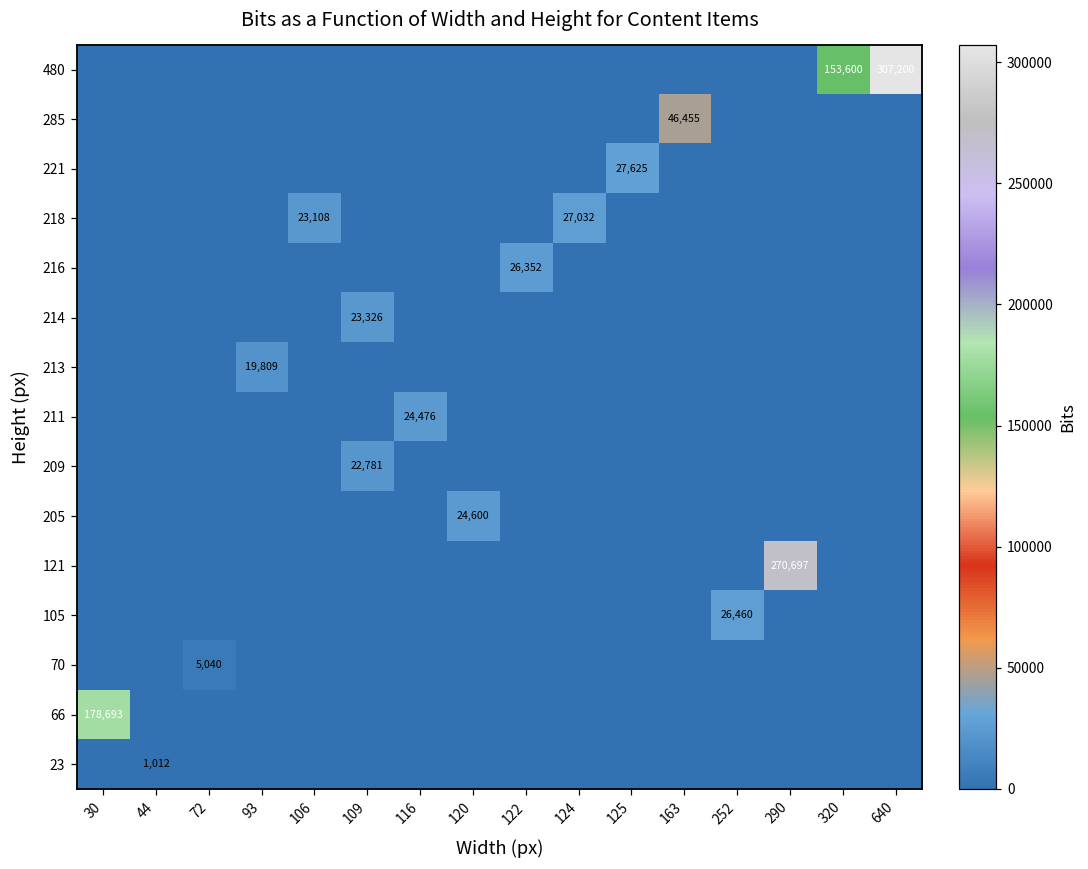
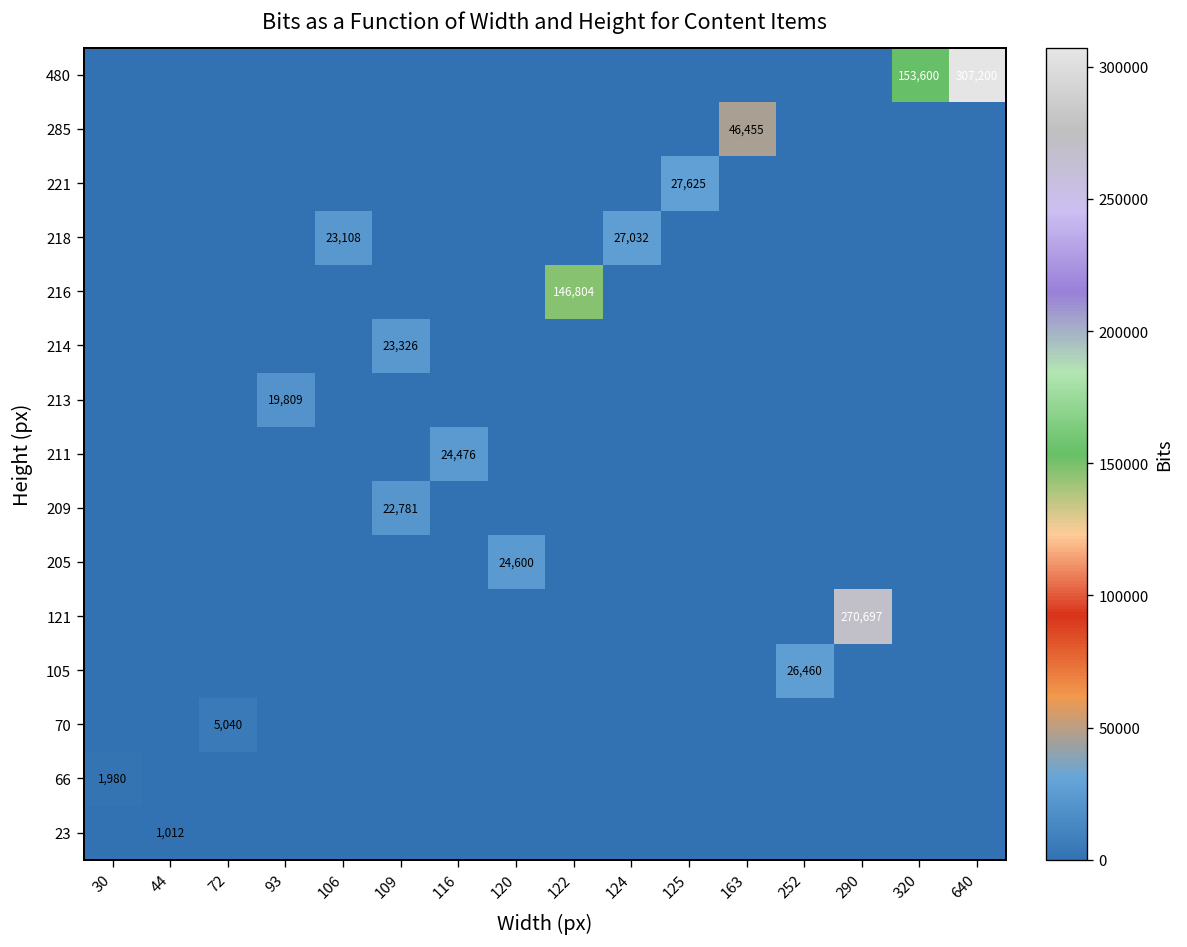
216, 122: 26,352 -> 146,804
66, 30: 178,693 -> 1,980
